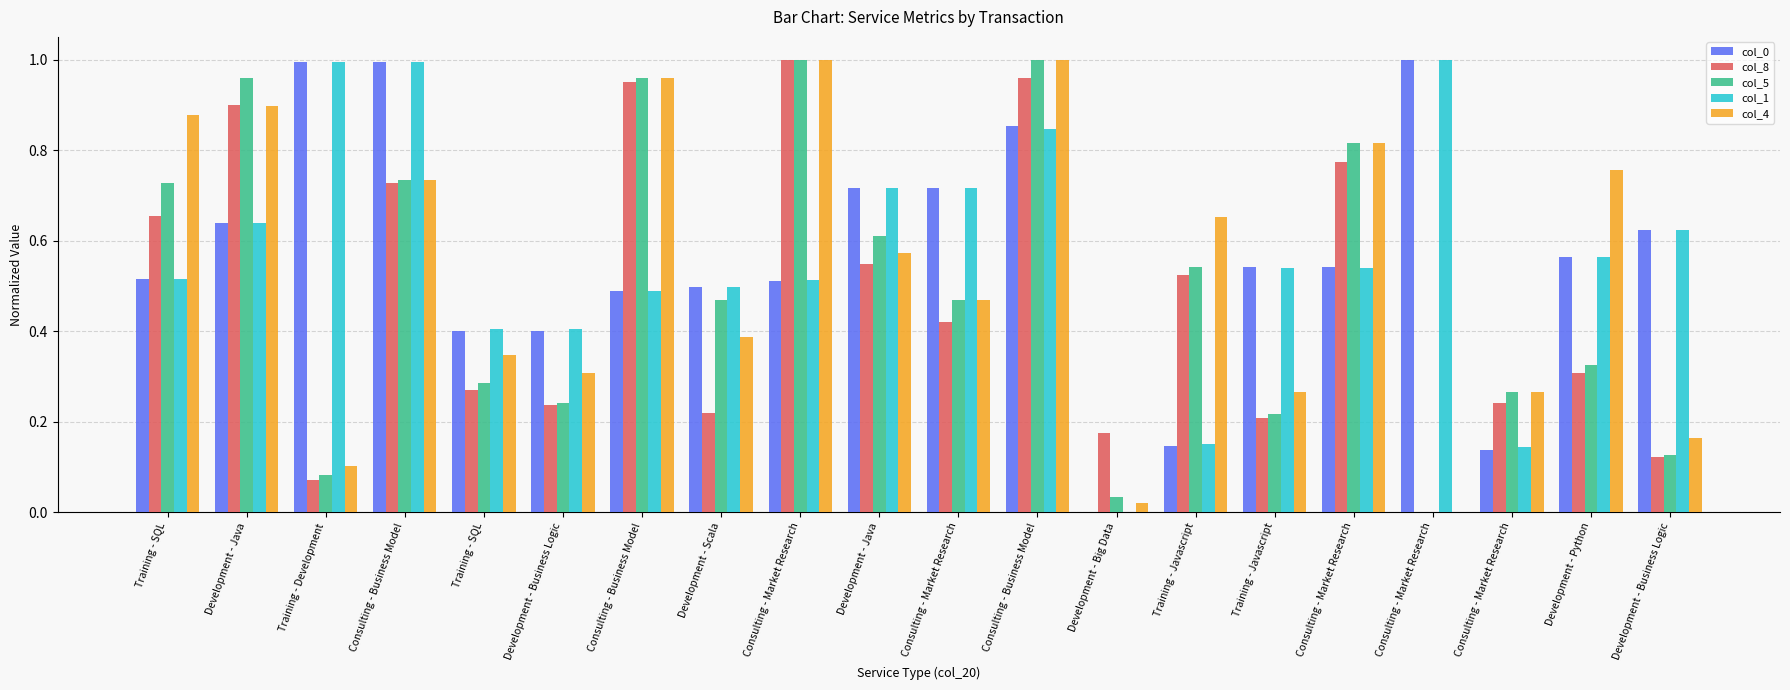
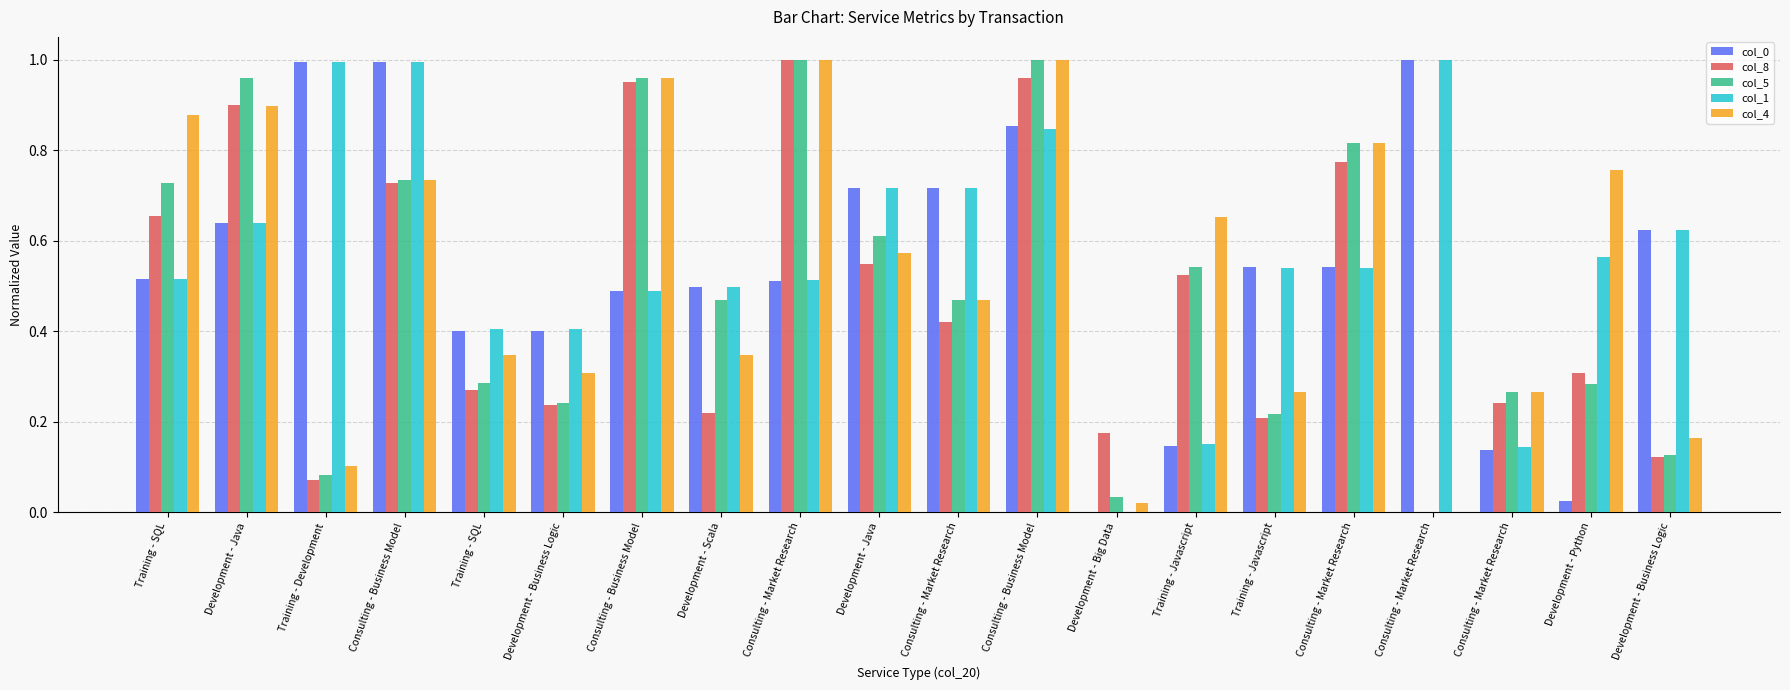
col_4, Development - Scala: 0.39 -> 0.35
col_0, Development - Python: 0.56 -> 0.03
col_5, Development - Python: 0.32 -> 0.28
